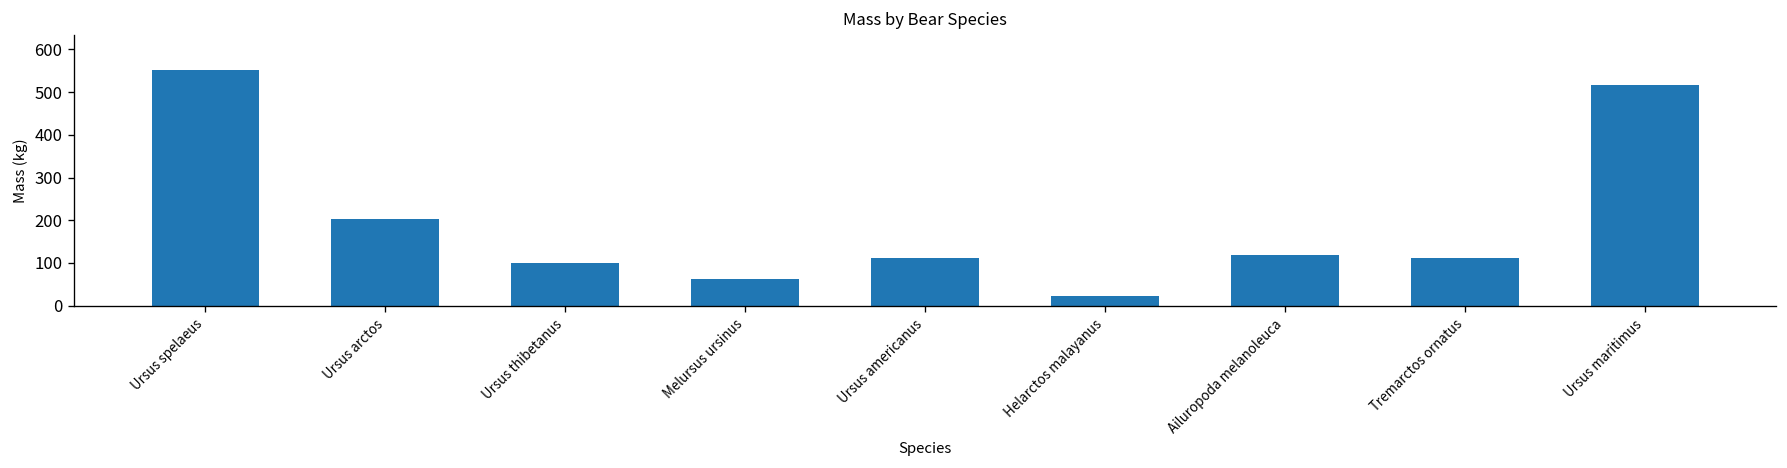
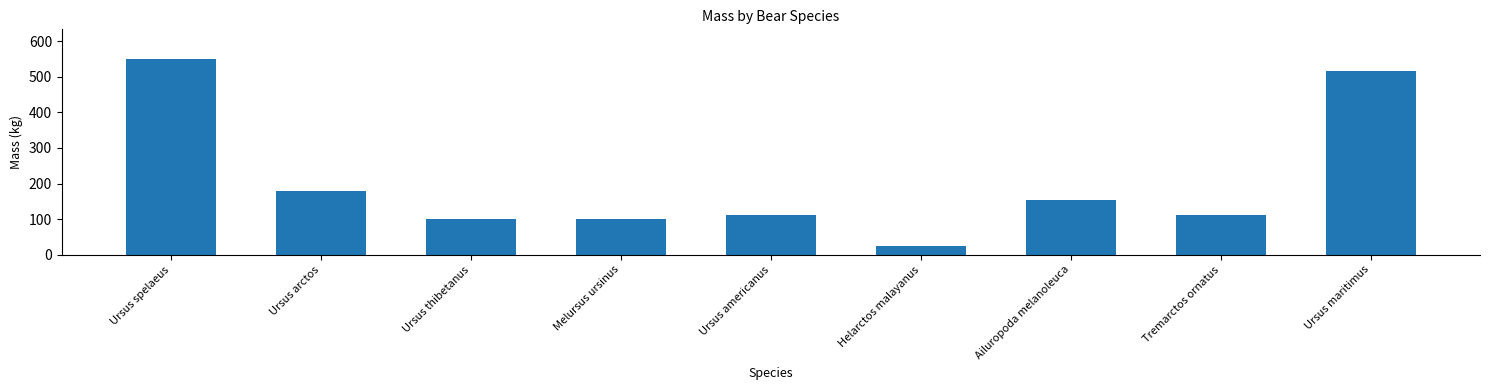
Ursus arctos: 200 -> 180
Melursus ursinus: 60 -> 100
Ailuropoda melanoleuca: 120 -> 150
